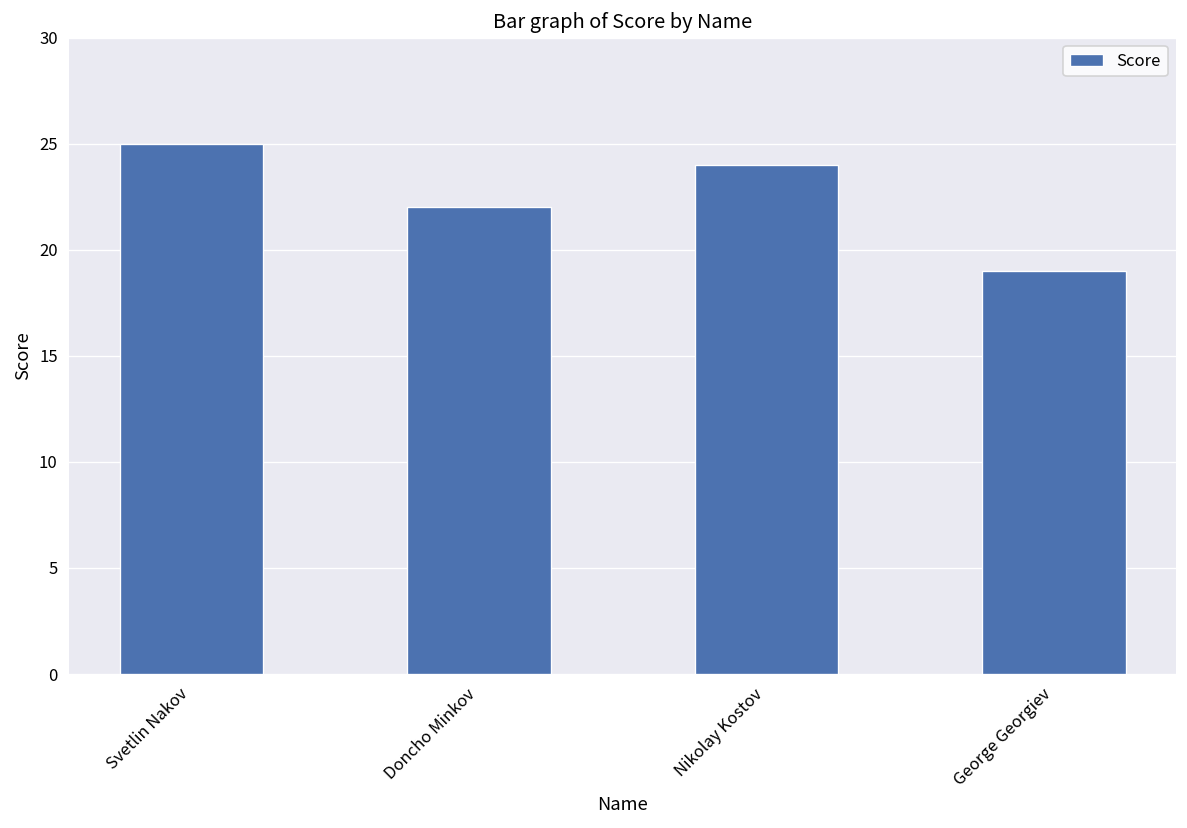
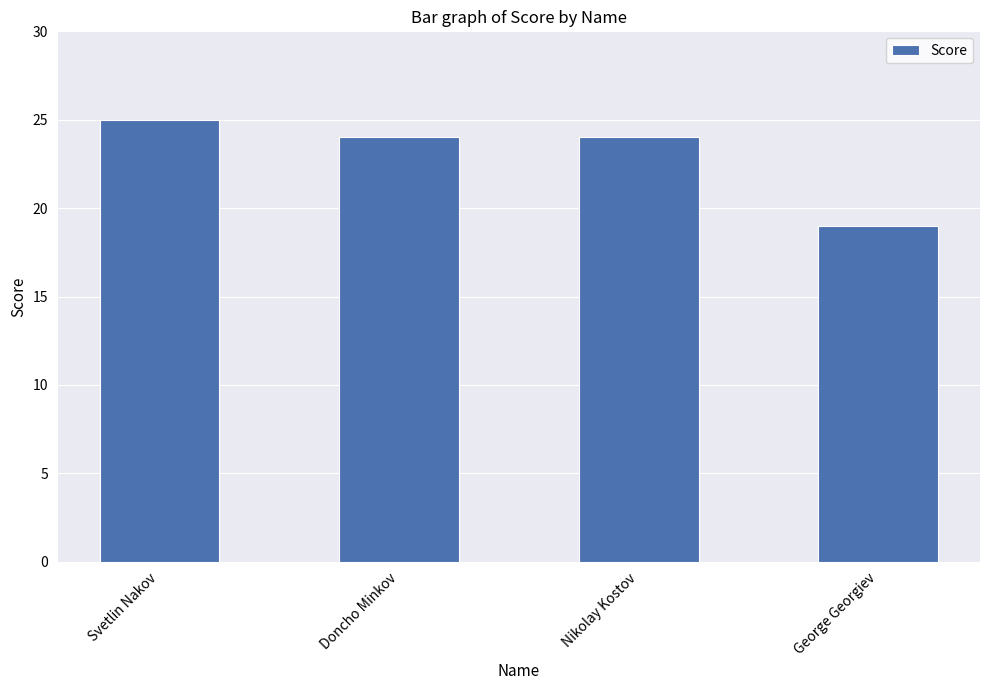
Doncho Minkov: 22 -> 24
